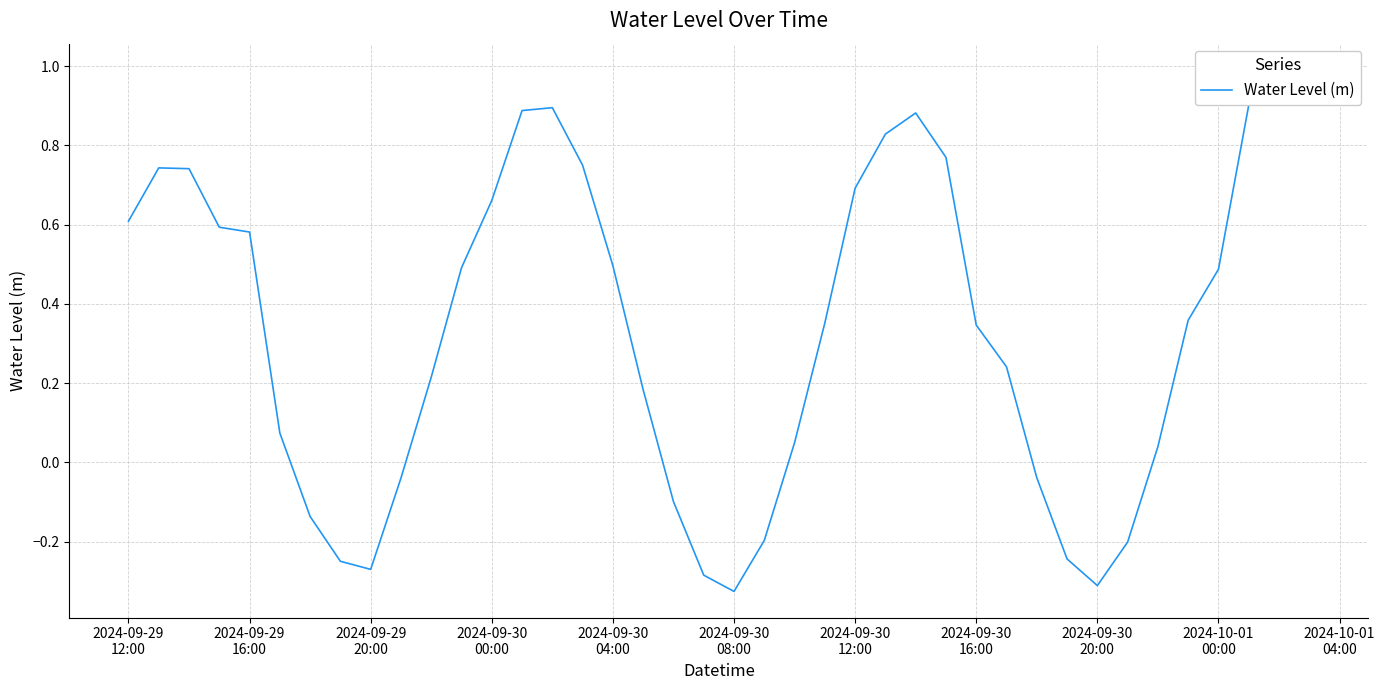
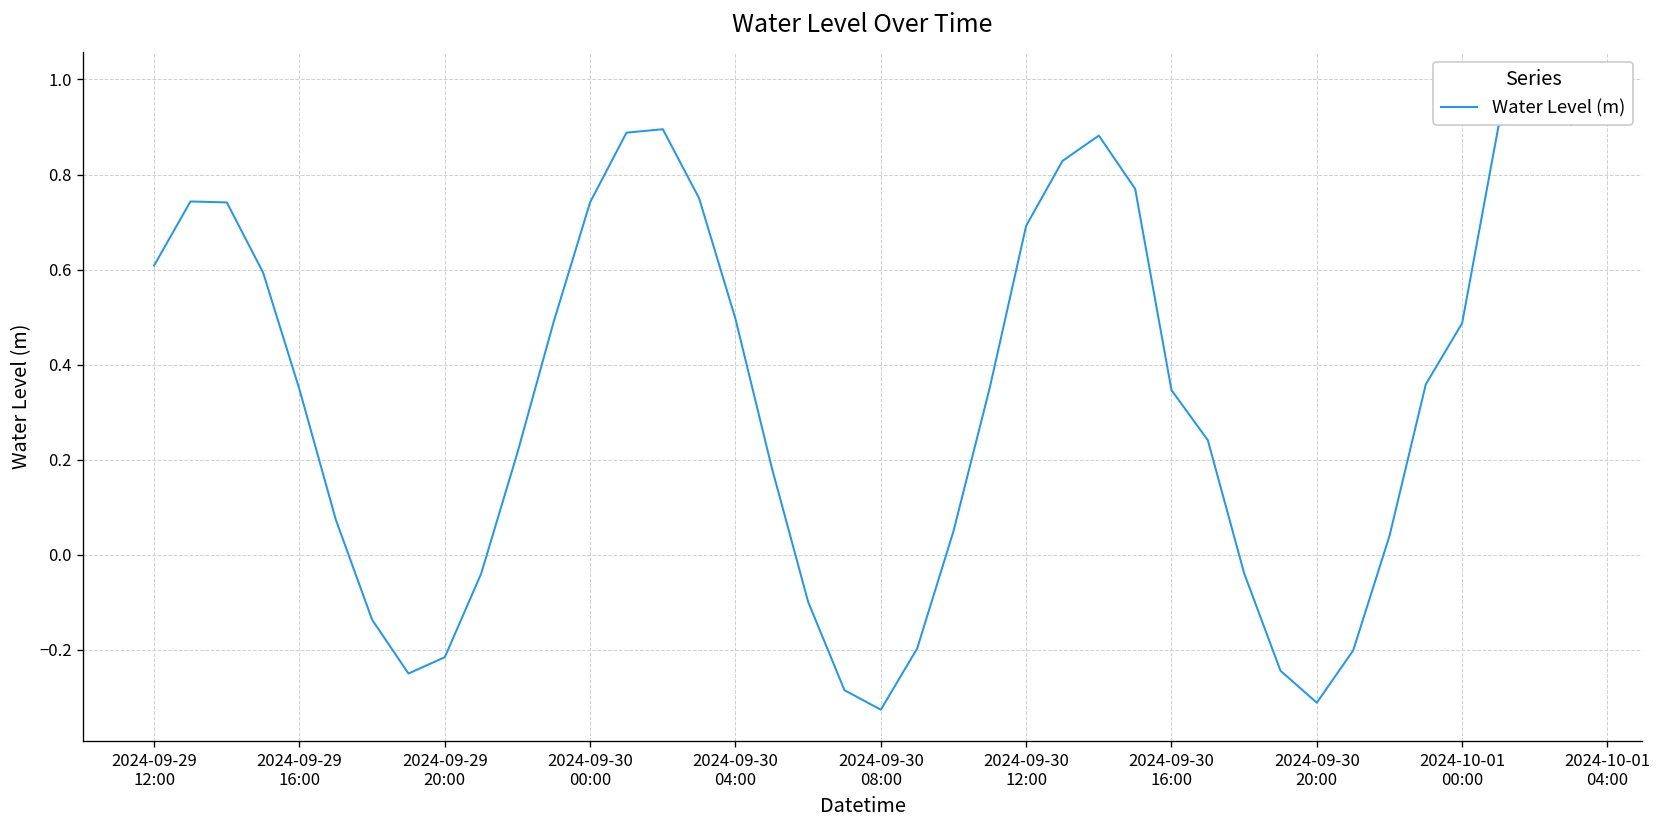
2024-09-29 16:00: 0.58 -> 0.35
2024-09-29 20:00: -0.27 -> -0.22
2024-09-30 00:00: 0.66 -> 0.74
